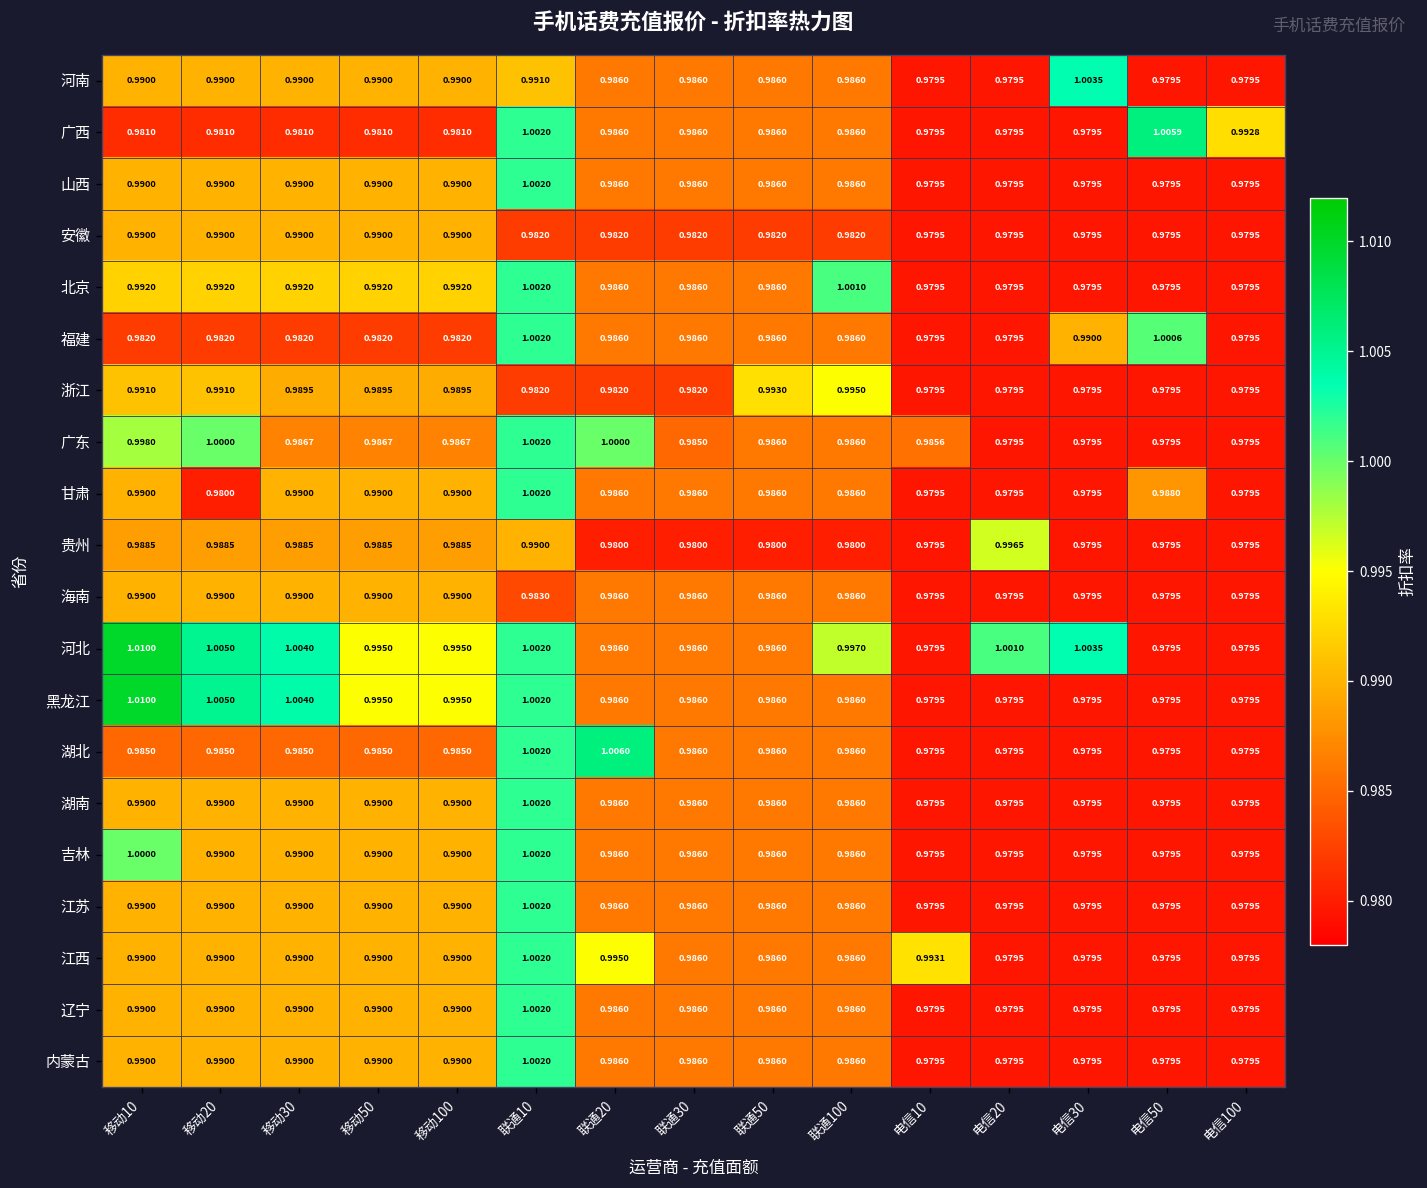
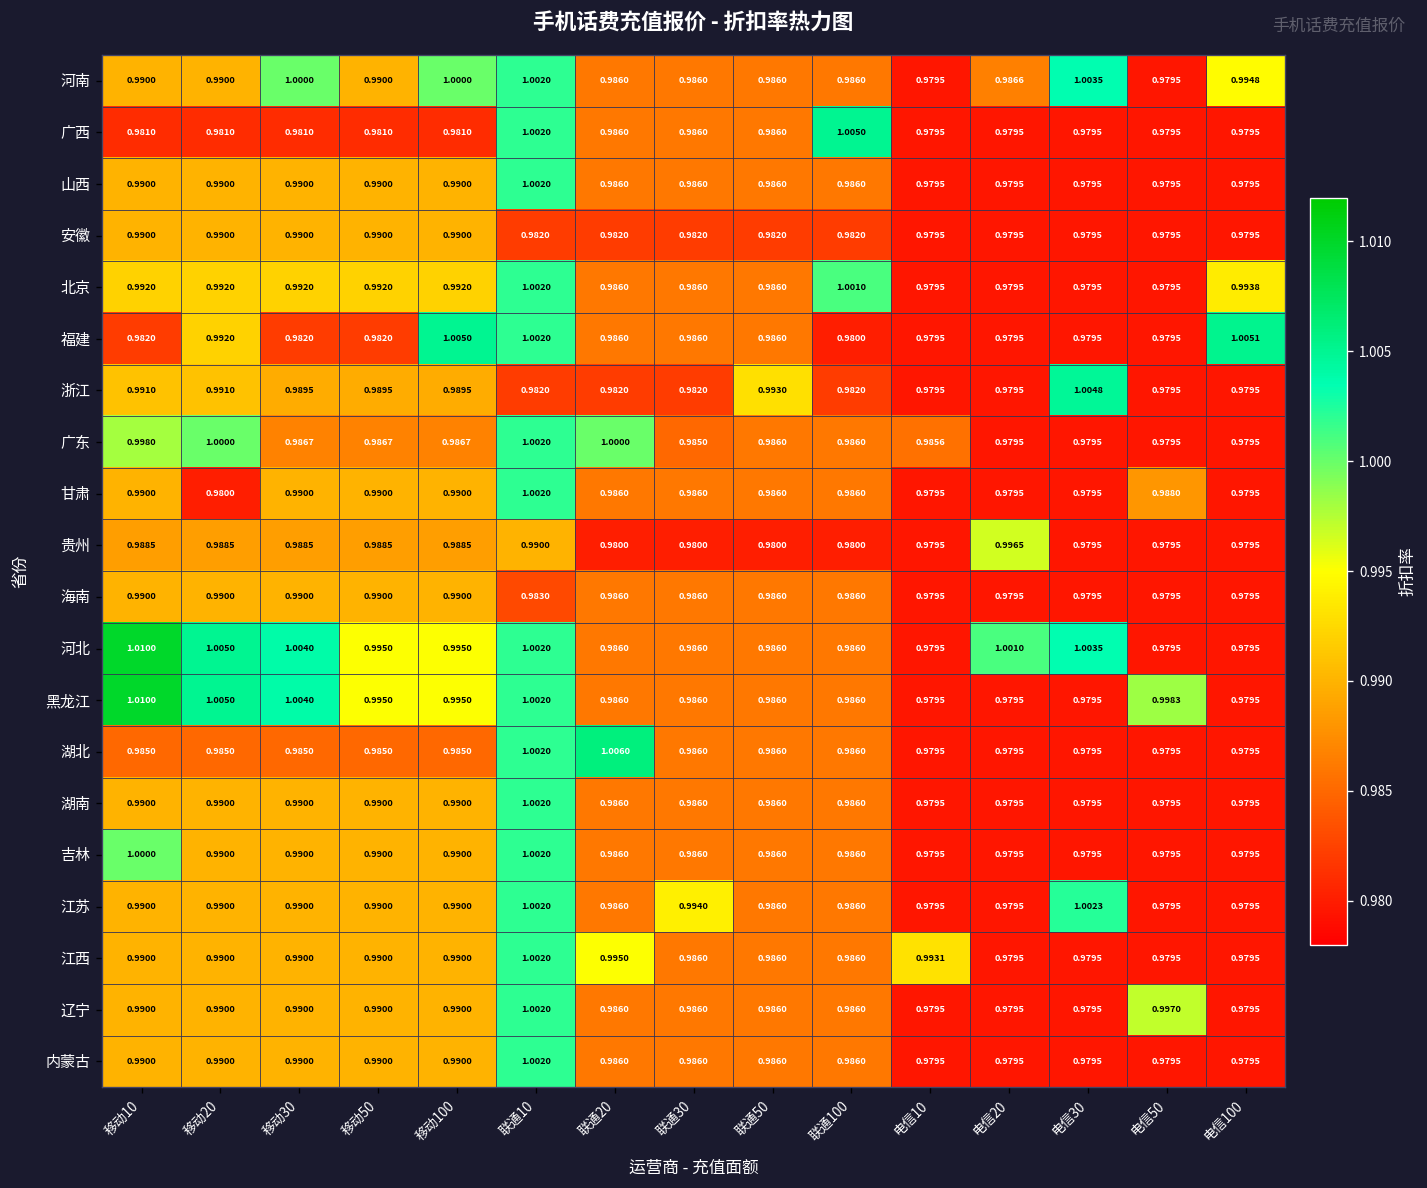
河南, 移动30: 0.9900 -> 1.0000
河南, 移动100: 0.9900 -> 1.0000
河南, 联通10: 0.9910 -> 1.0020
河南, 电信20: 0.9795 -> 0.9866
河南, 电信100: 0.9795 -> 0.9948
广西, 联通100: 0.9860 -> 1.0050
广西, 电信50: 1.0059 -> 0.9795
广西, 电信100: 0.9928 -> 0.9795
北京, 电信100: 0.9795 -> 0.9938
福建, 移动20: 0.9820 -> 0.9920
福建, 移动100: 0.9820 -> 1.0050
福建, 联通100: 0.9860 -> 0.9800
福建, 电信30: 0.9900 -> 0.9795
福建, 电信50: 1.0006 -> 0.9795
福建, 电信100: 0.9795 -> 1.0051
浙江, 联通100: 0.9950 -> 0.9820
浙江, 电信30: 0.9795 -> 1.0048
河北, 联通100: 0.9970 -> 0.9860
黑龙江, 电信50: 0.9795 -> 0.9983
江苏, 联通30: 0.9860 -> 0.9940
江苏, 电信30: 0.9795 -> 1.0023
辽宁, 电信50: 0.9795 -> 0.9970
